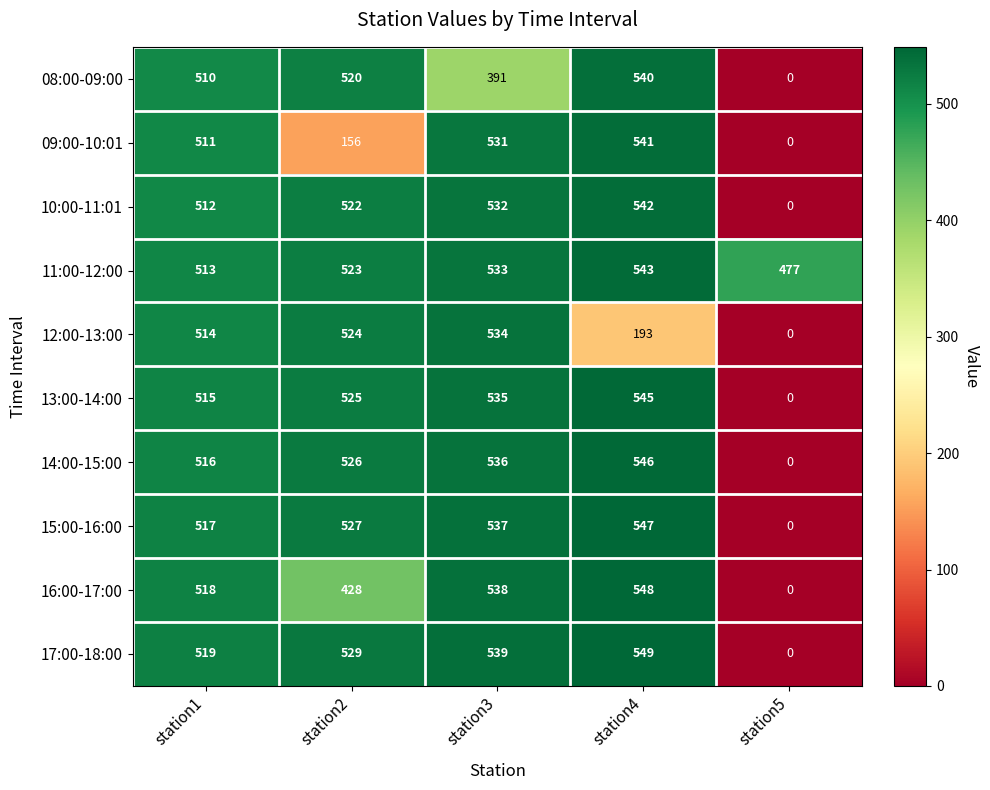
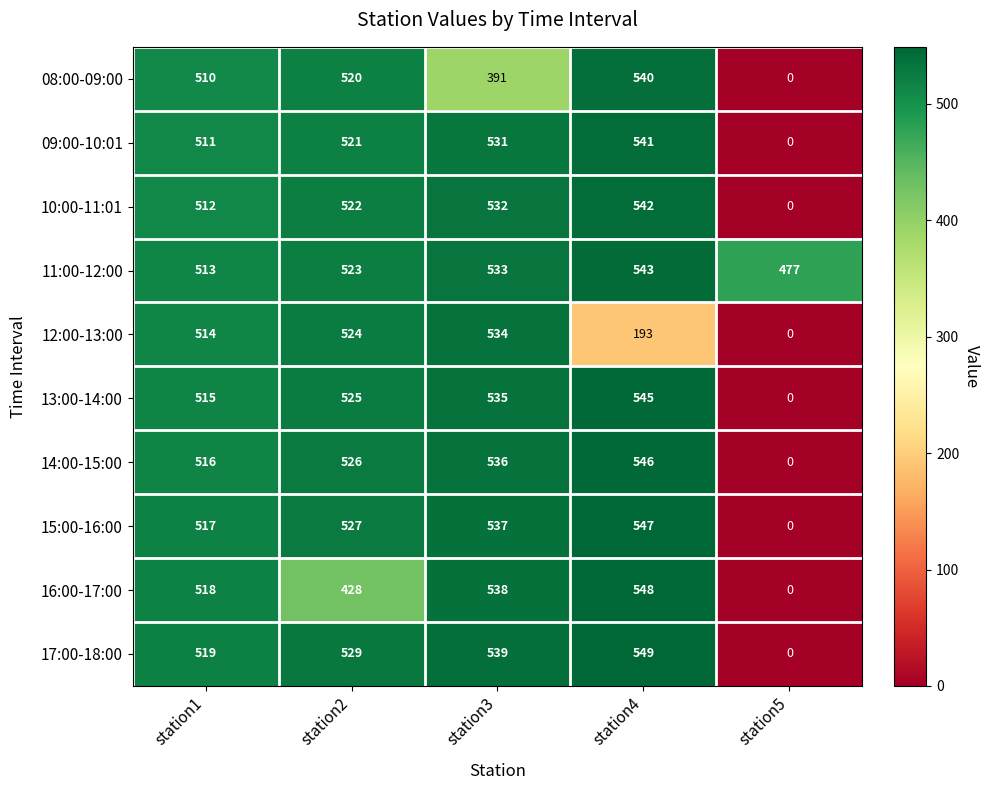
09:00-10:01, station2: 156 -> 521
